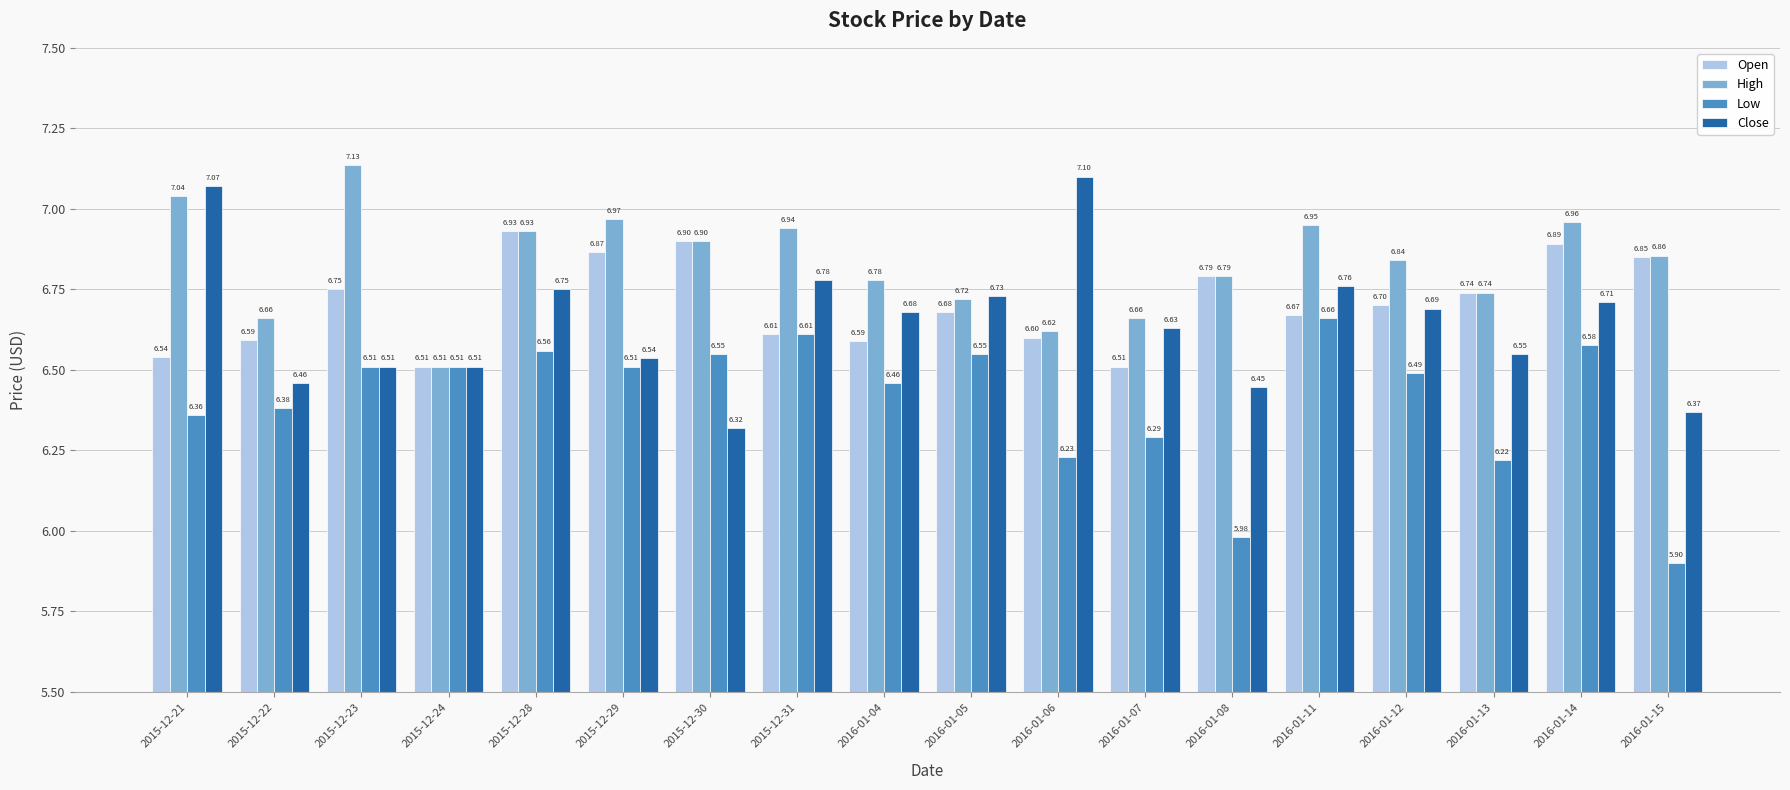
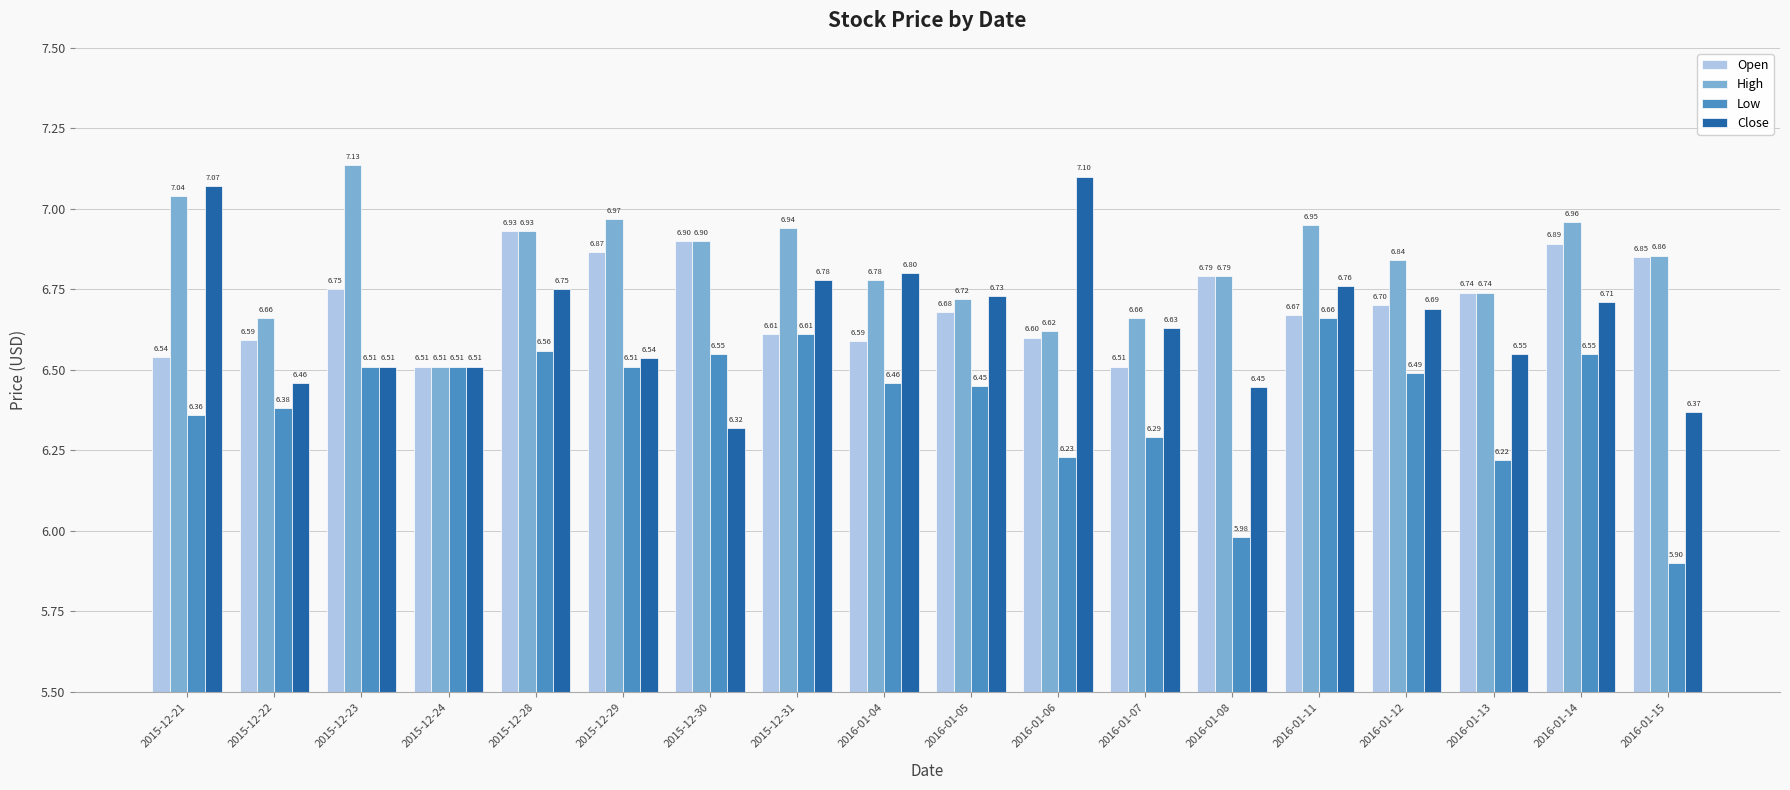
Close, 2016-01-04: 6.68 -> 6.80
Low, 2016-01-05: 6.55 -> 6.45
Low, 2016-01-14: 6.58 -> 6.55
